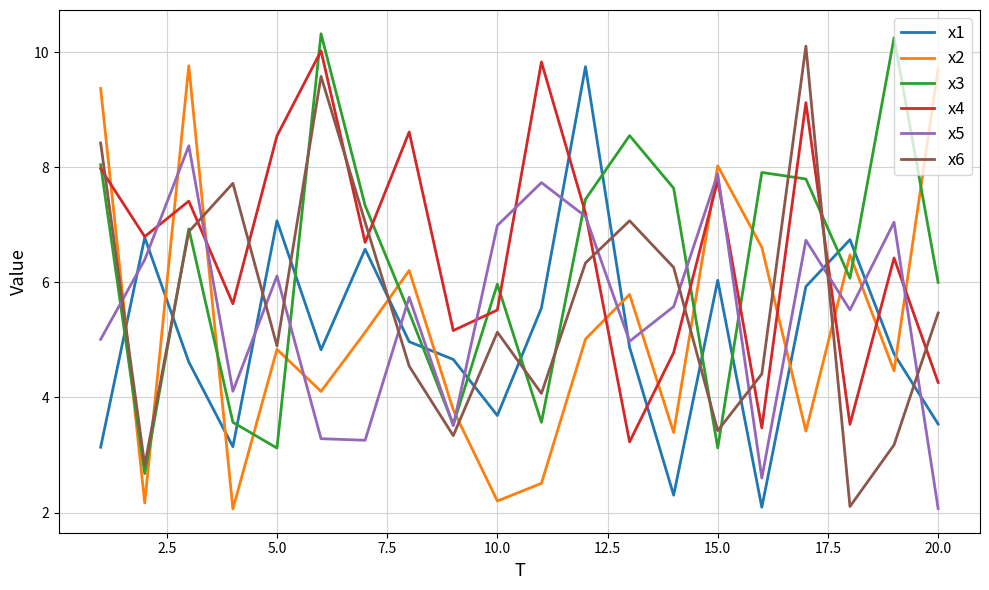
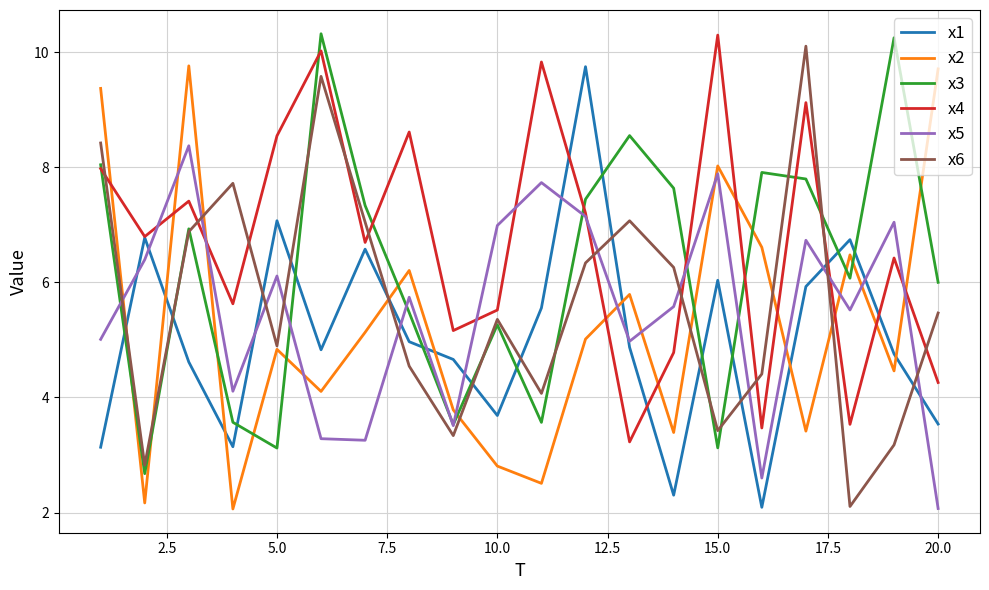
x2, 10.0: 2.2 -> 2.8
x3, 10.0: 6.0 -> 5.3
x6, 10.0: 5.1 -> 5.4
x4, 15.0: 7.8 -> 10.3
